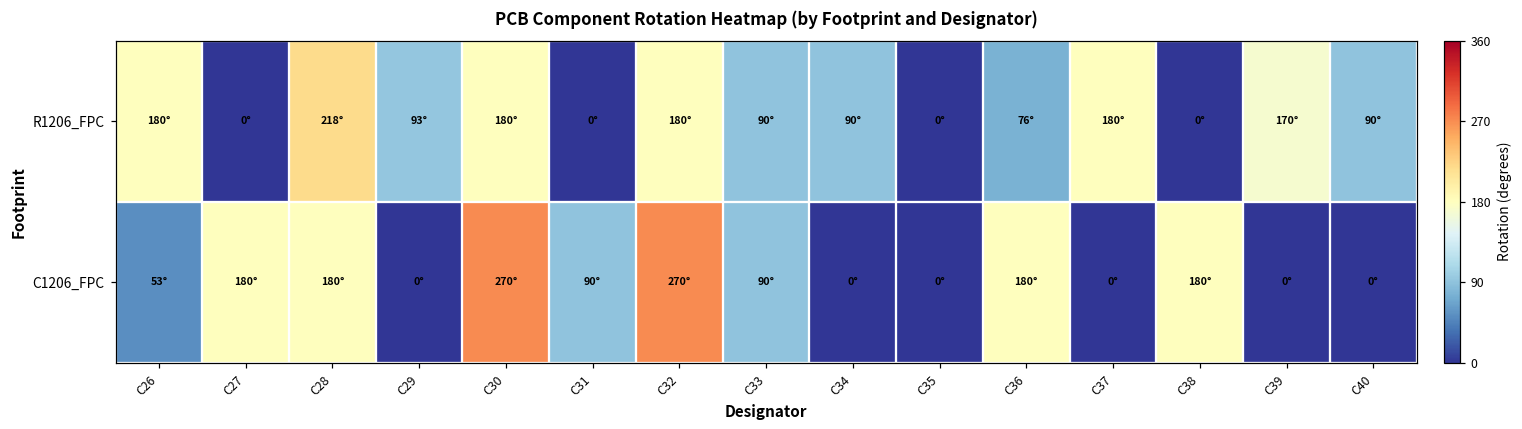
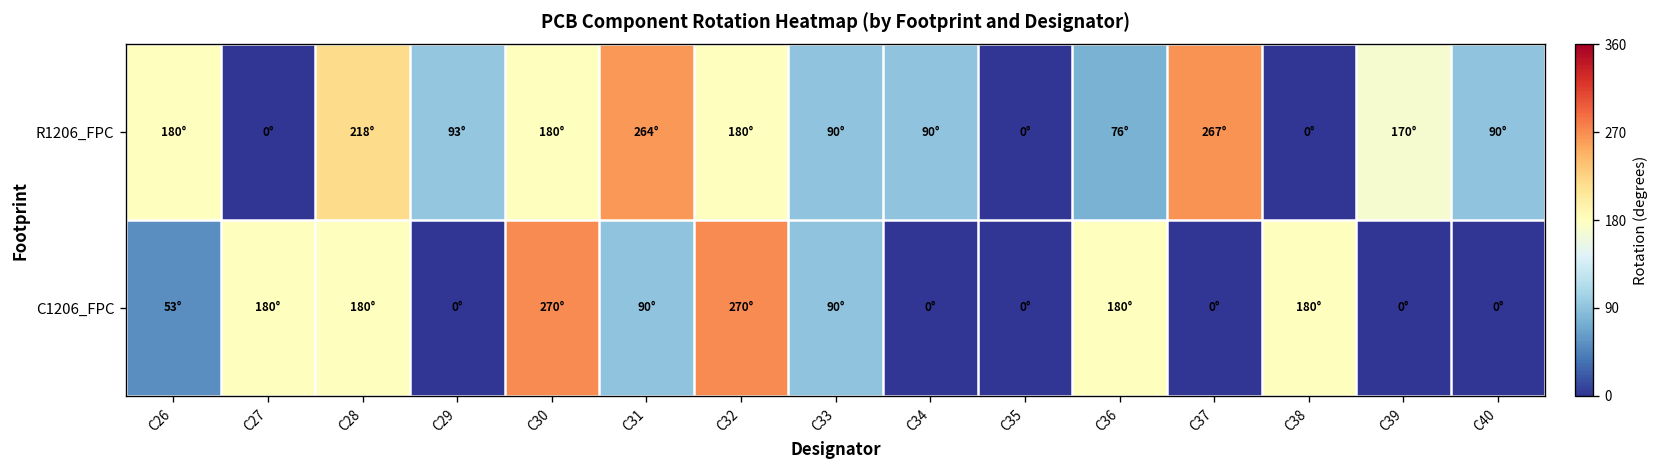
R1206_FPC, C31: 0° -> 264°
R1206_FPC, C37: 180° -> 267°
